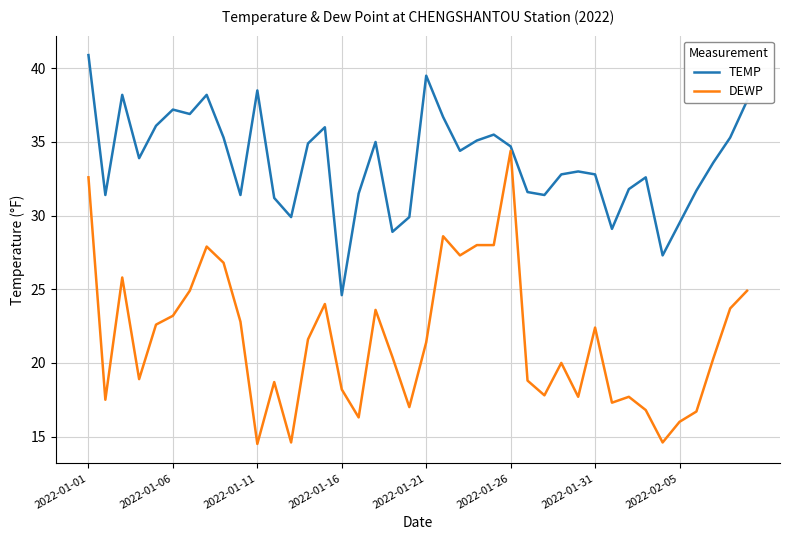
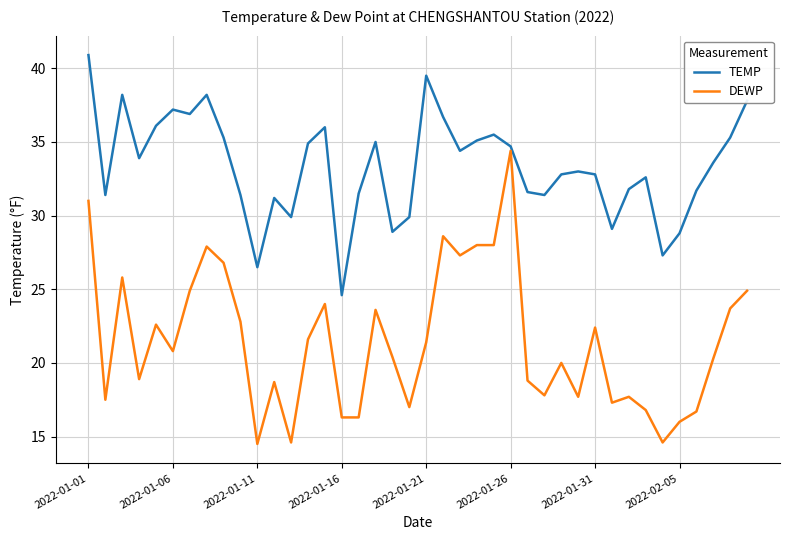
DEWP, 2022-01-01: 32.6 -> 31.0
DEWP, 2022-01-06: 23.2 -> 20.8
TEMP, 2022-01-11: 38.5 -> 26.5
DEWP, 2022-01-16: 18.2 -> 16.3
TEMP, 2022-02-05: 29.5 -> 28.8
